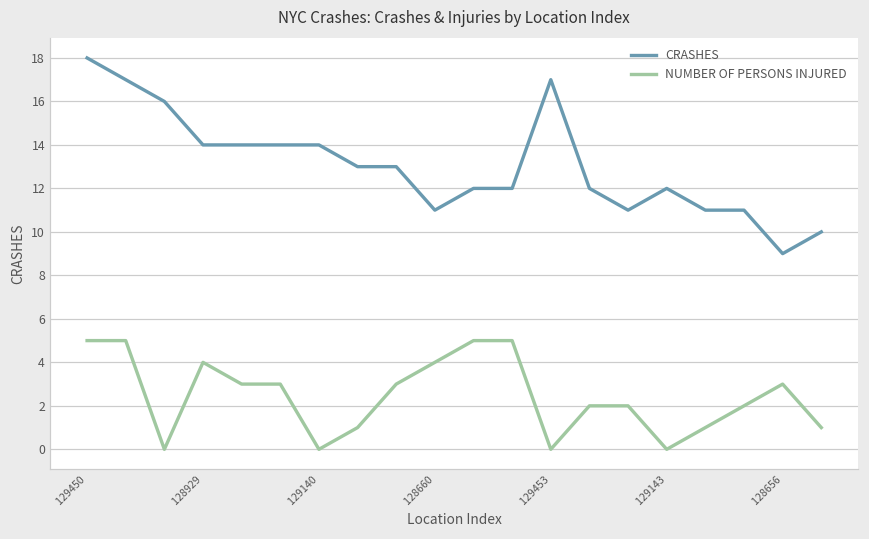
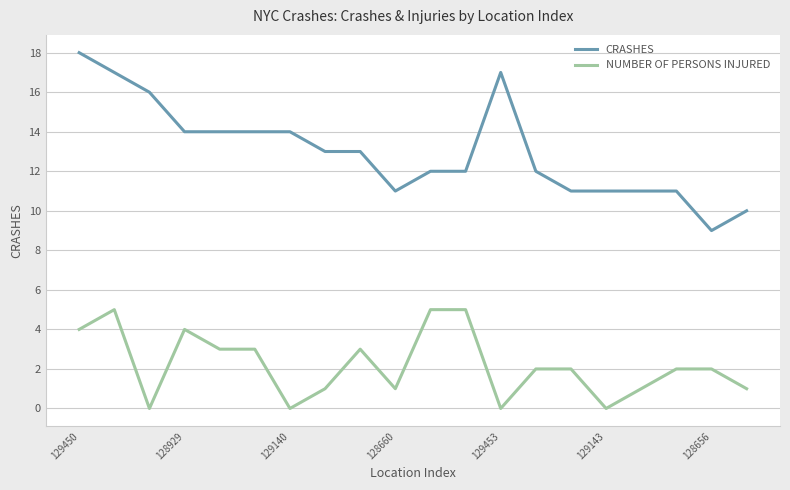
NUMBER OF PERSONS INJURED, 129450: 5 -> 4
NUMBER OF PERSONS INJURED, 128660: 4 -> 1
CRASHES, 129143: 12 -> 11
NUMBER OF PERSONS INJURED, 128656: 3 -> 2
